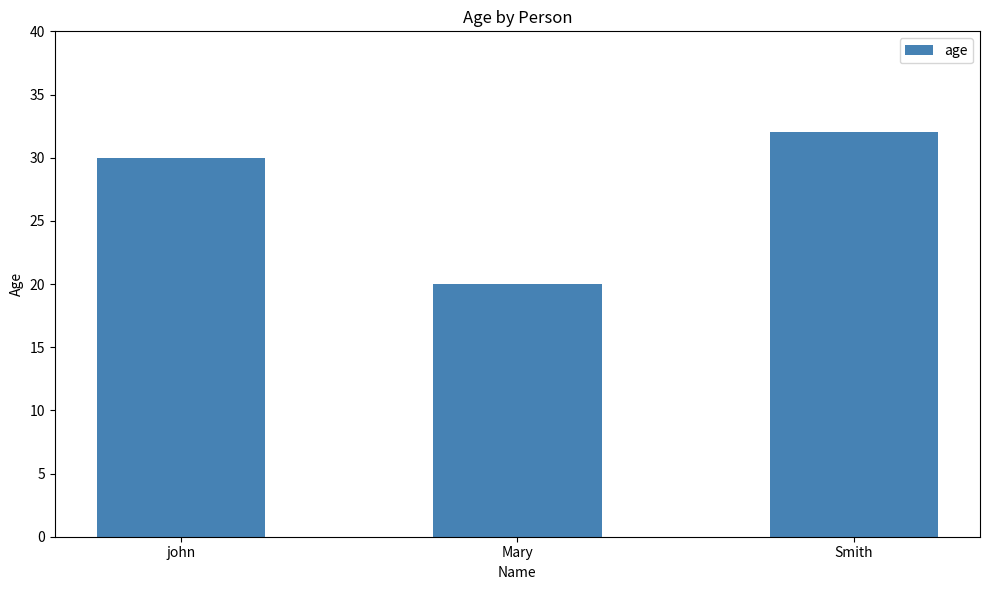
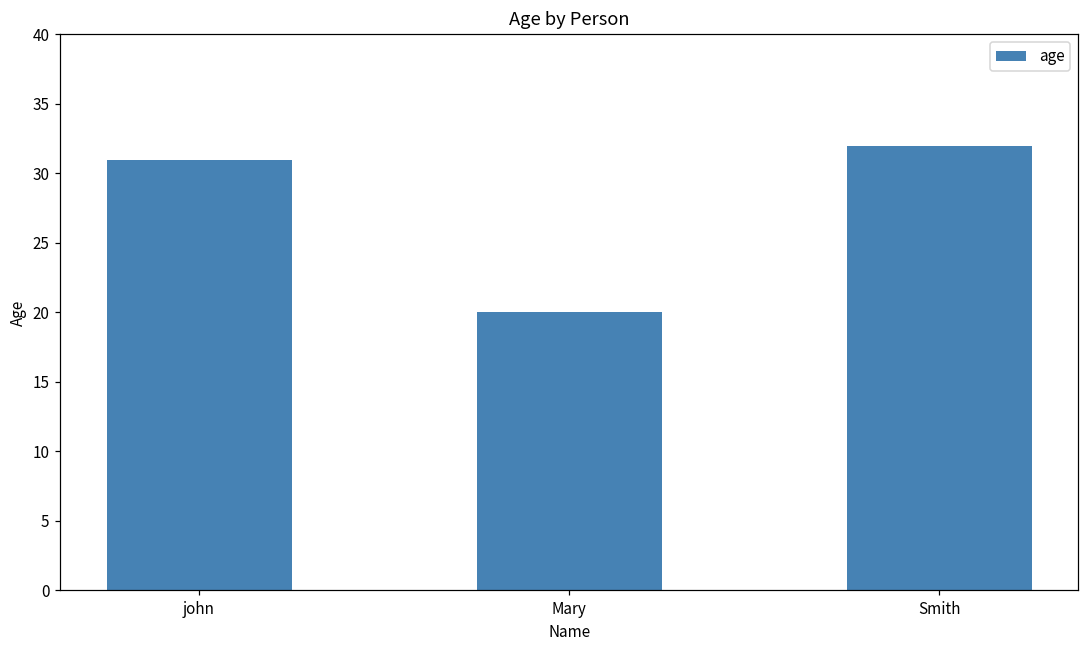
john: 30 -> 31
